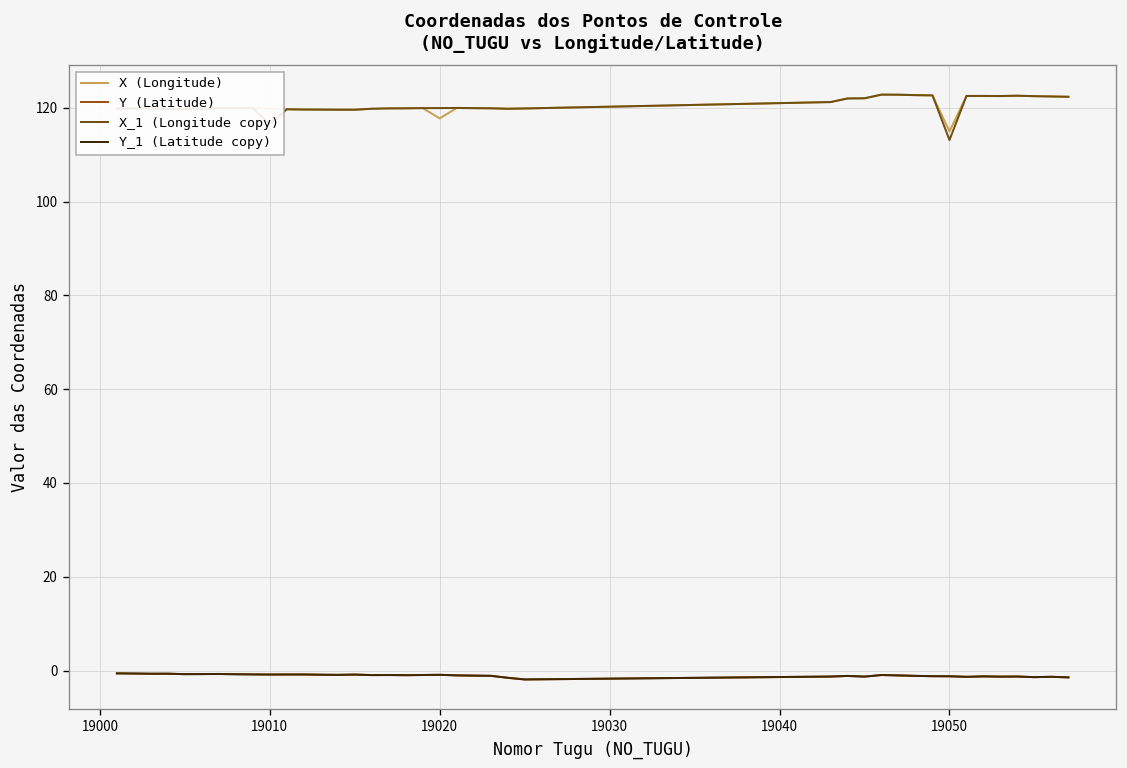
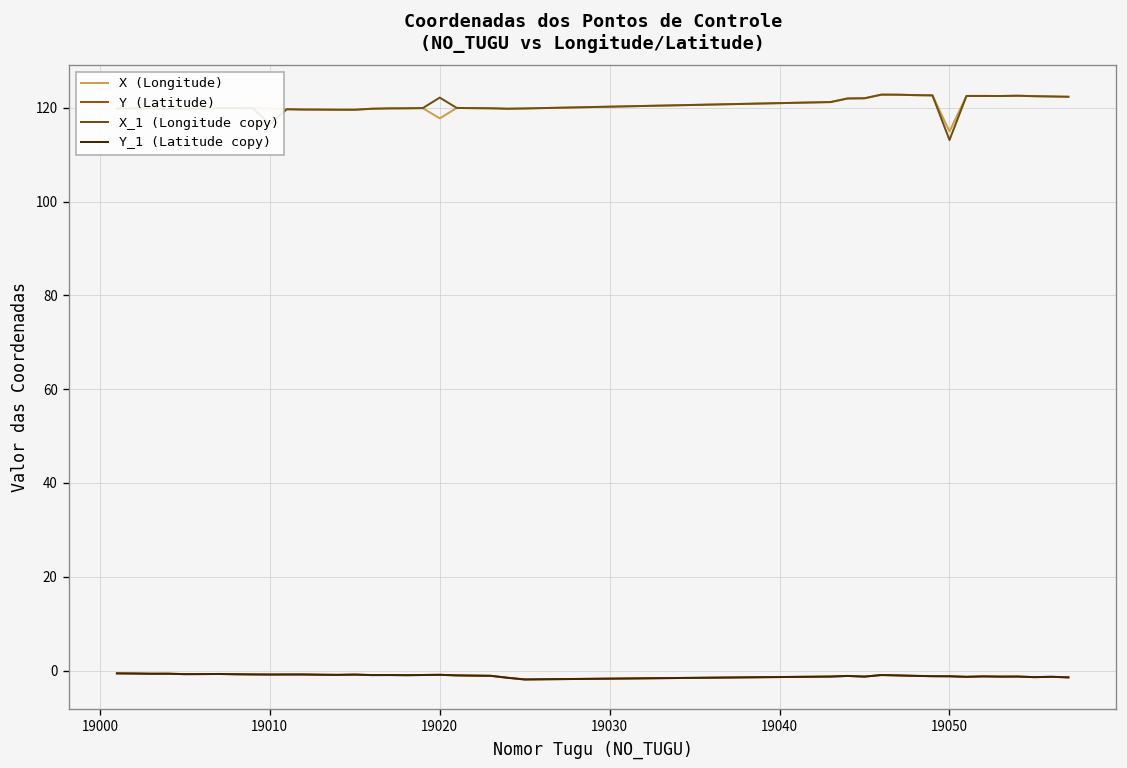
X_1 (Longitude copy), 19020: 120 -> 122
